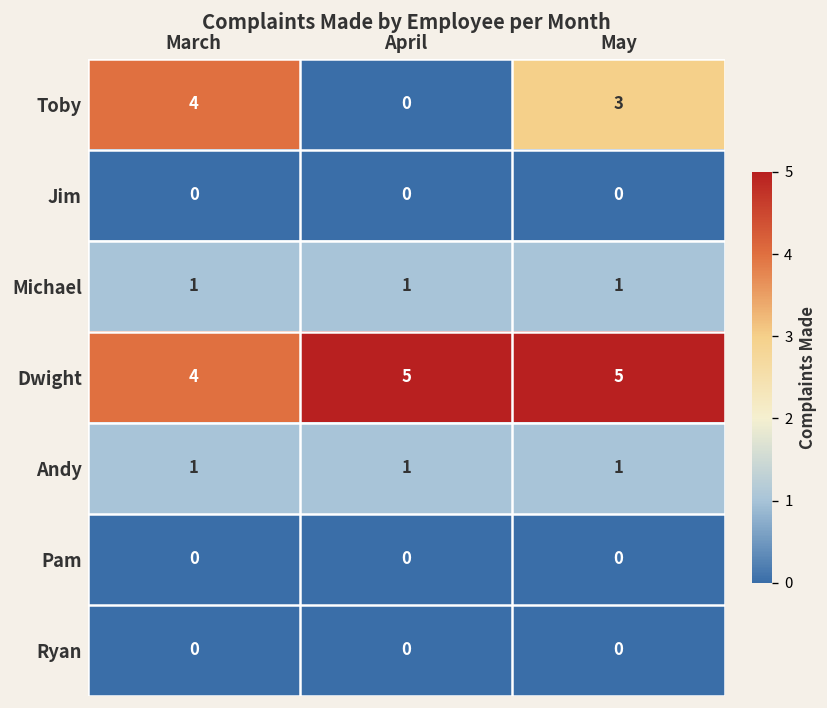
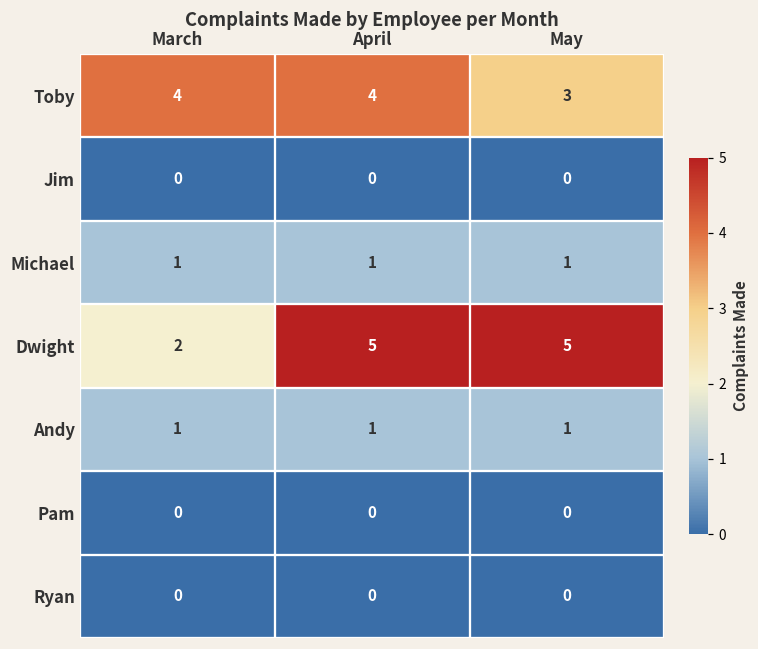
Toby, April: 0 -> 4
Dwight, March: 4 -> 2
